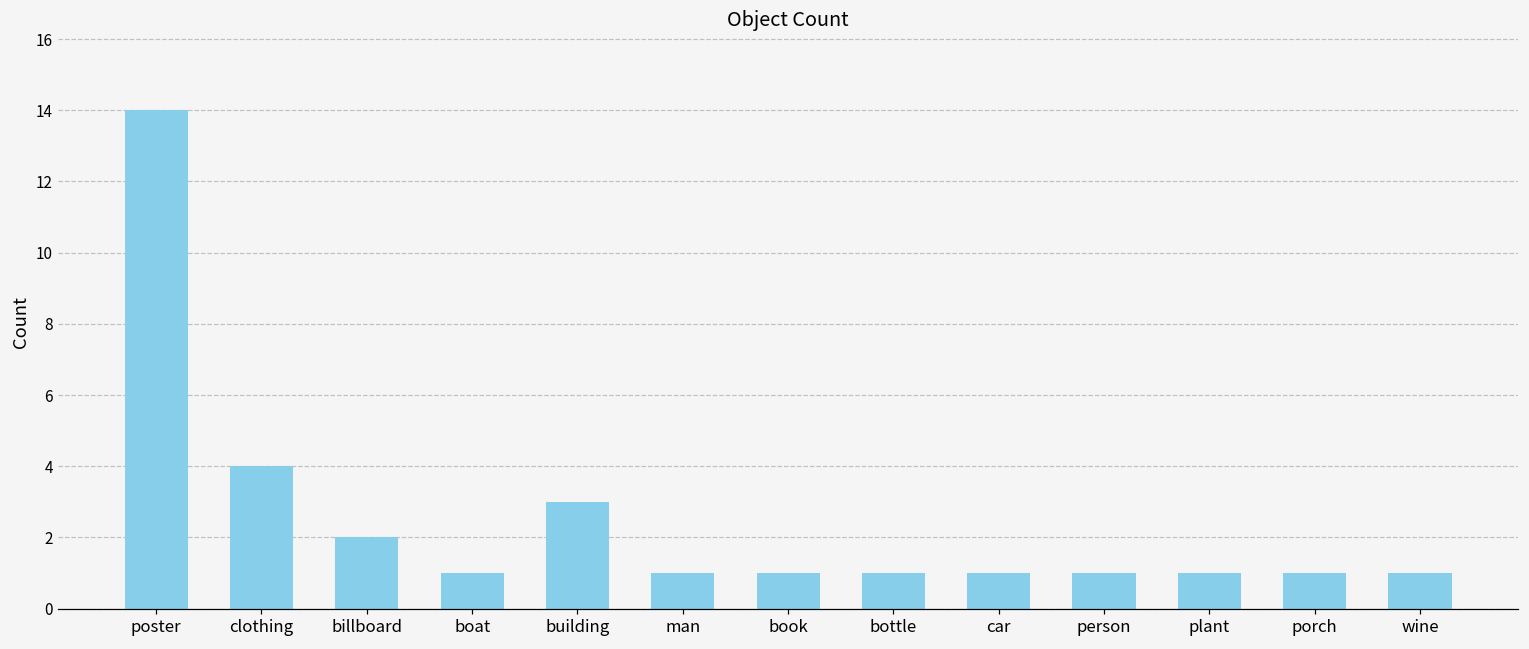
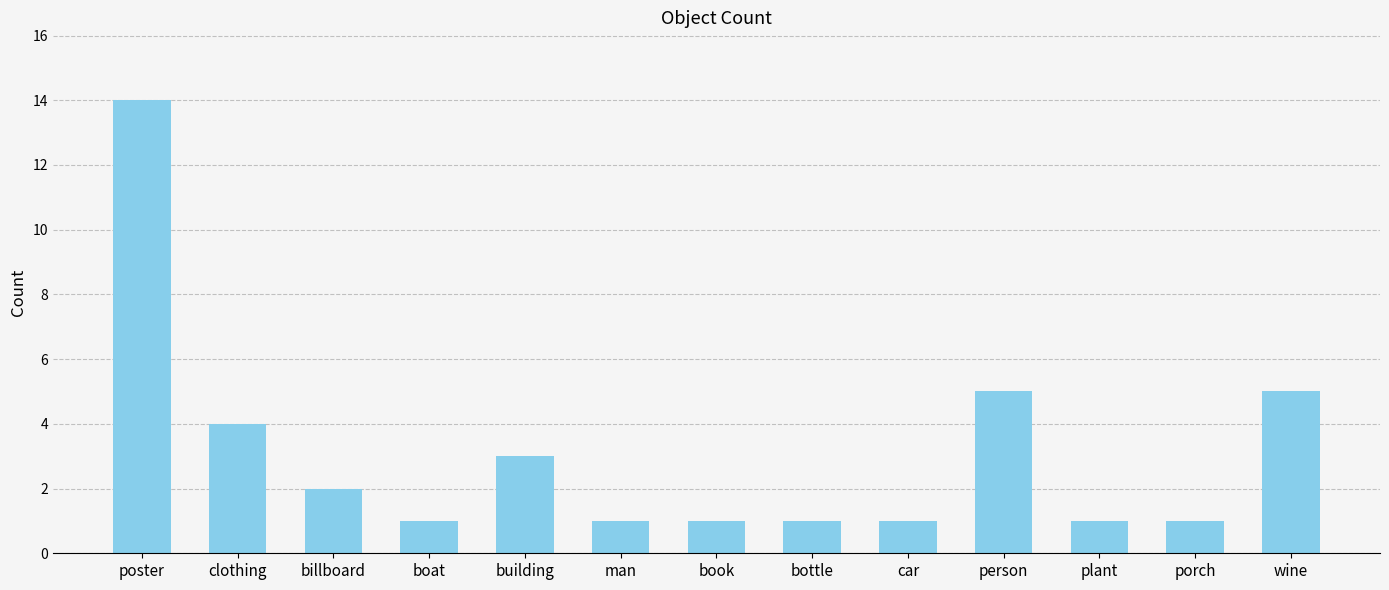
person: 1 -> 5
wine: 1 -> 5
